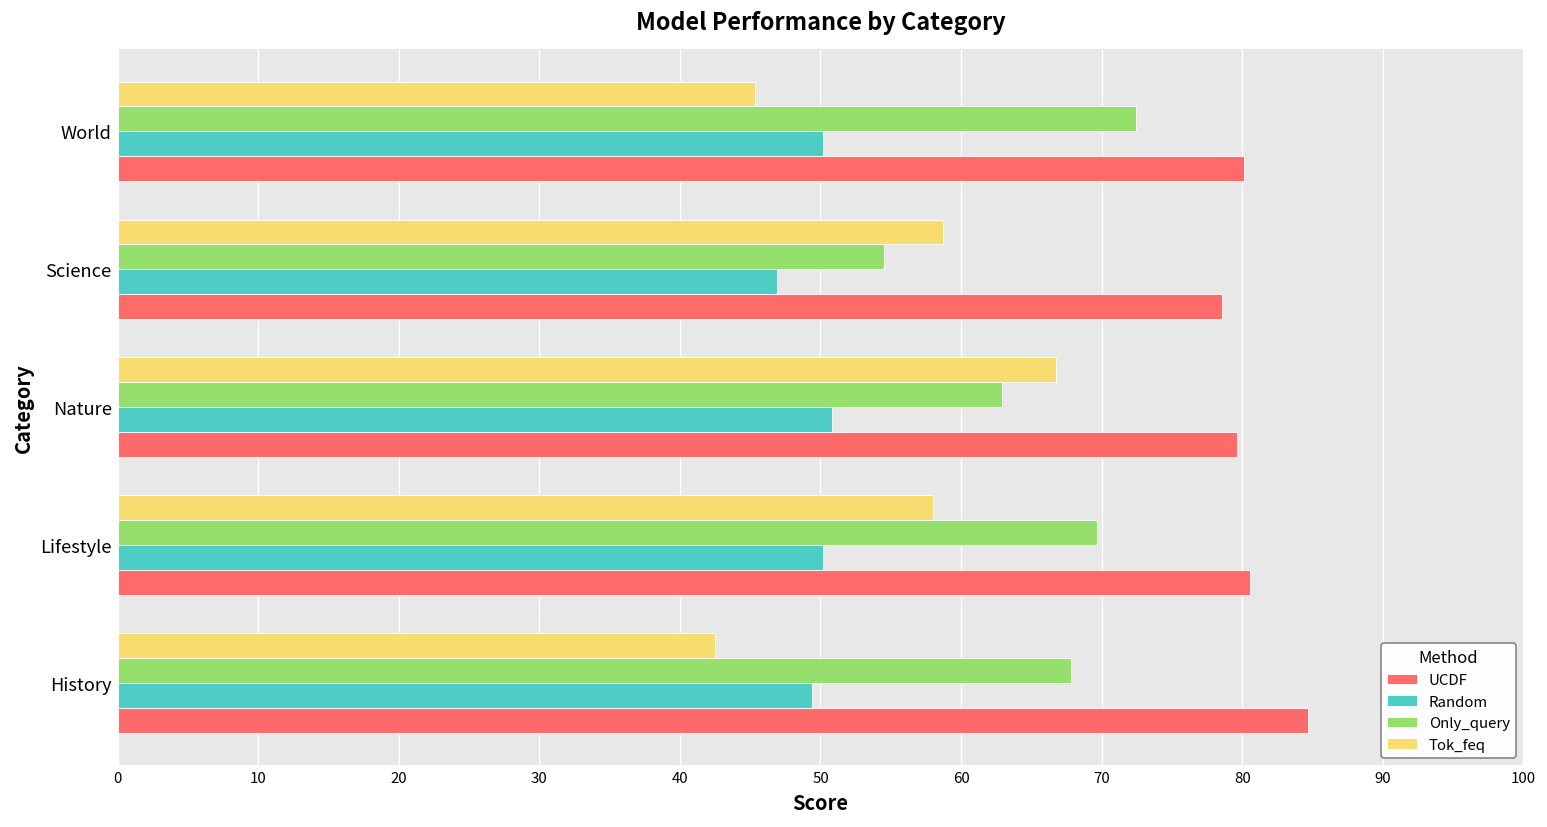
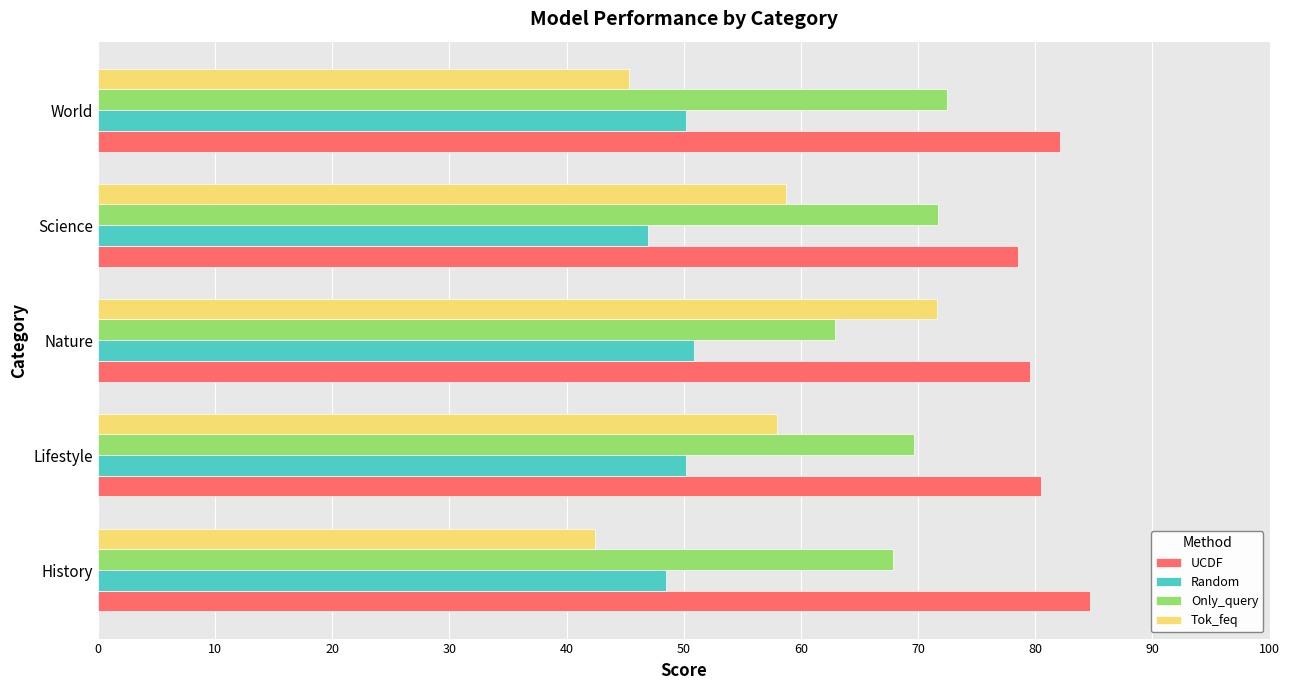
UCDF, World: 80.2 -> 82.1
Only_query, Science: 54.5 -> 71.7
Tok_feq, Nature: 66.8 -> 71.6
Random, History: 49.4 -> 48.5
